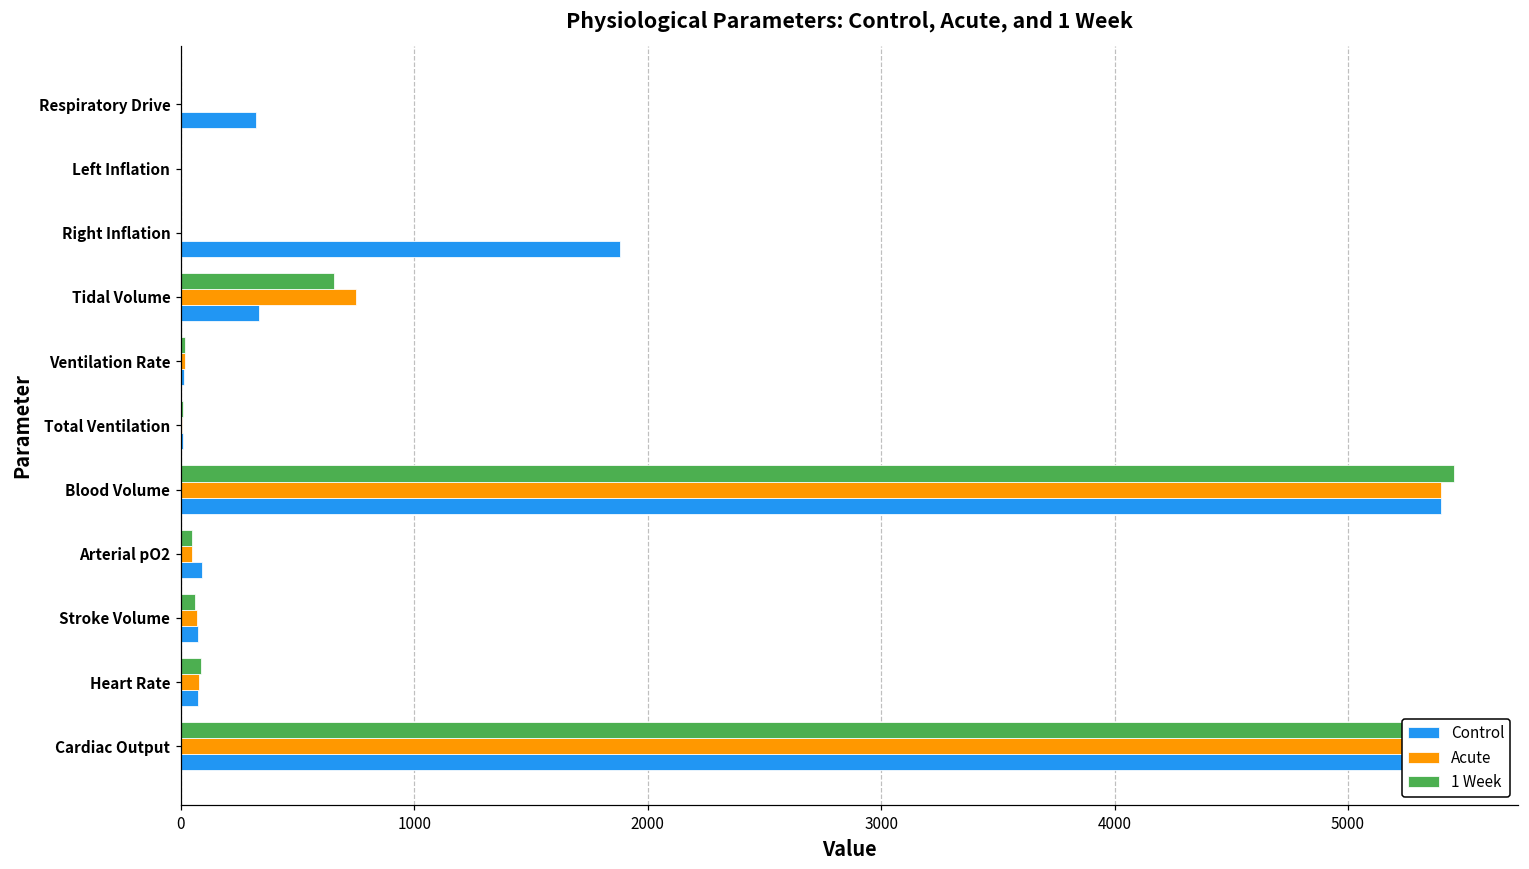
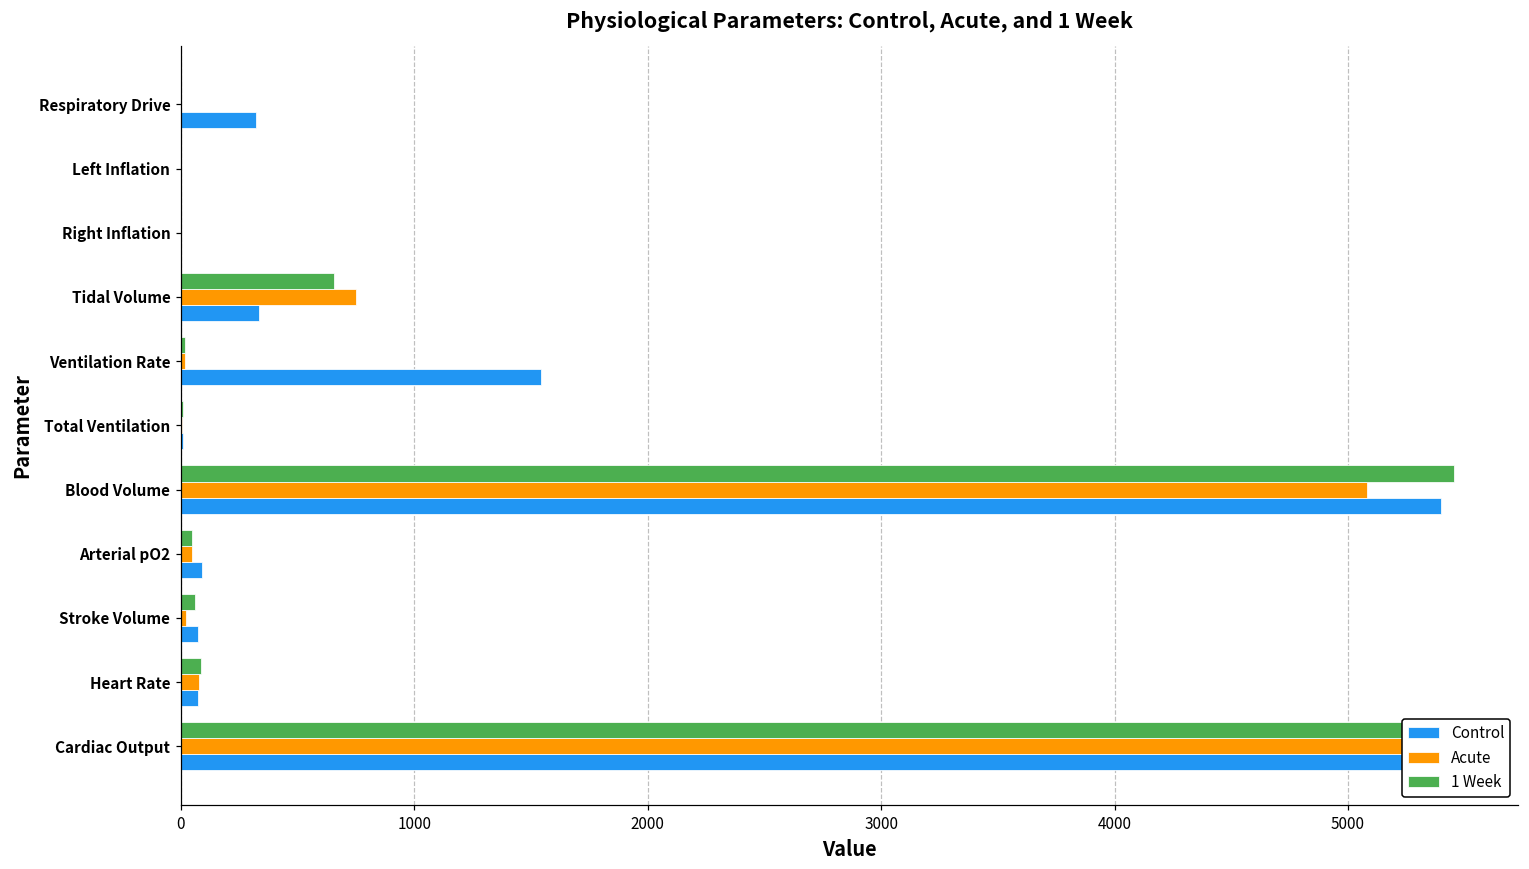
Control, Right Inflation: 1880 -> 0
Control, Ventilation Rate: 10 -> 1540
Acute, Blood Volume: 5400 -> 5080
Acute, Stroke Volume: 70 -> 20
